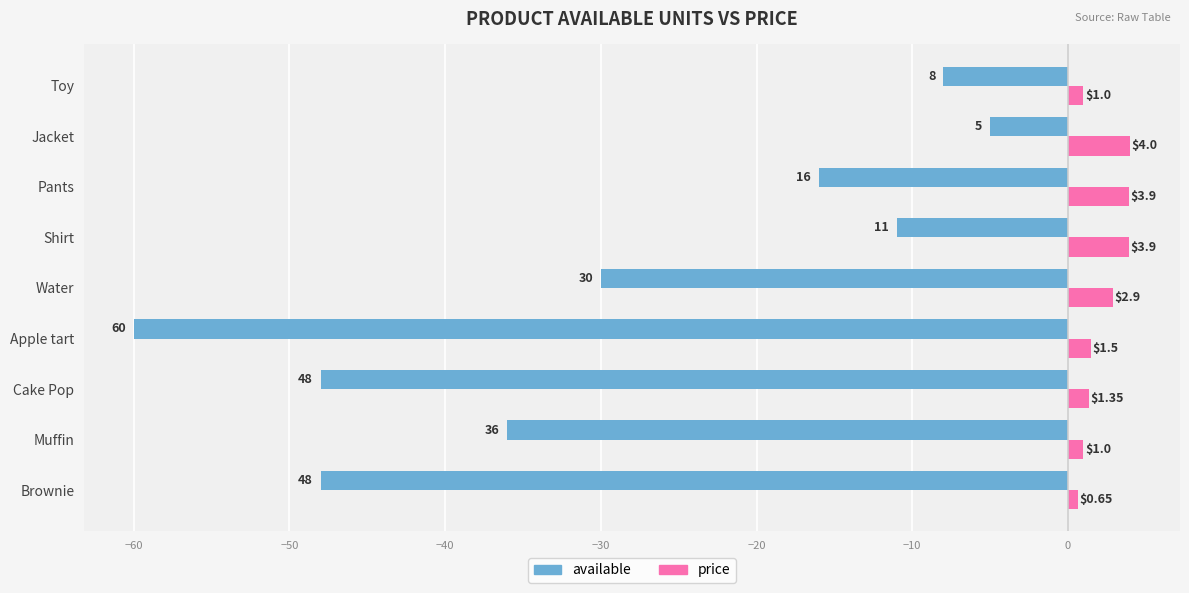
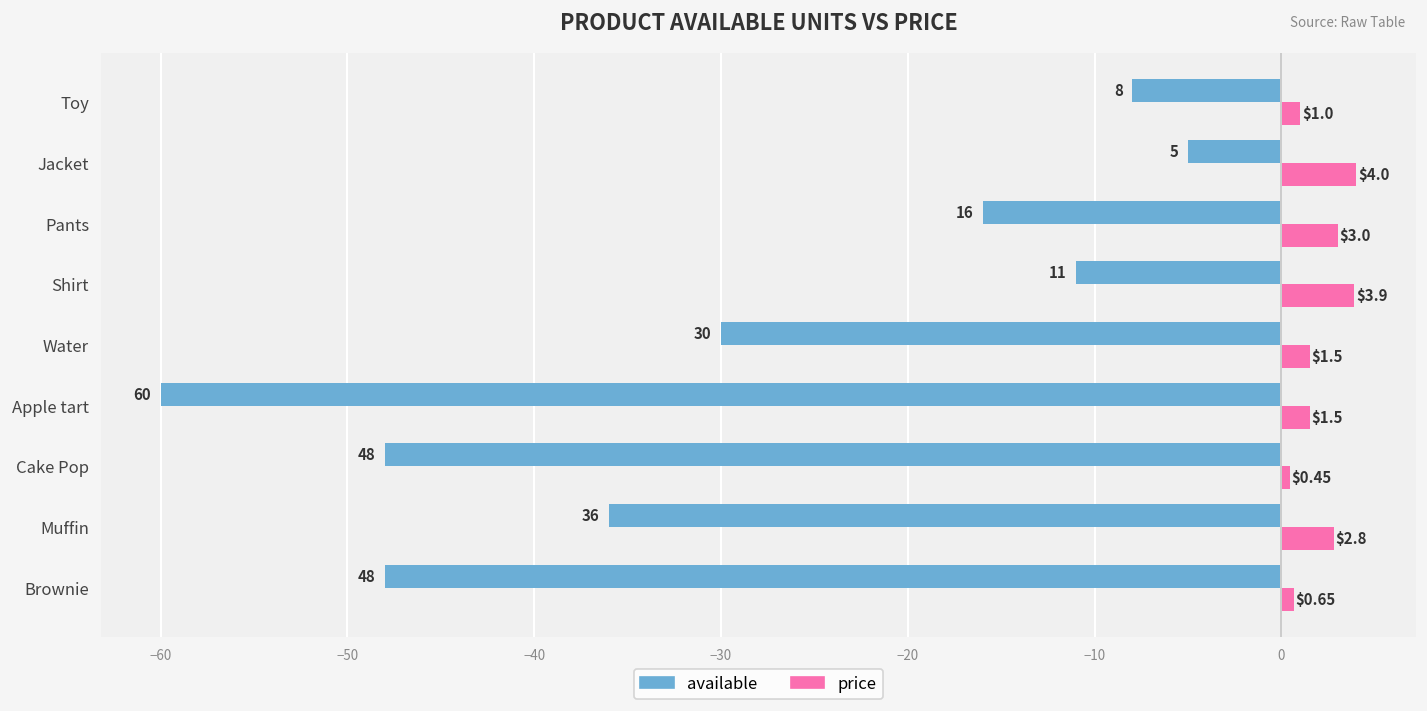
price, Pants: $3.9 -> $3.0
price, Water: $2.9 -> $1.5
price, Cake Pop: $1.35 -> $0.45
price, Muffin: $1.0 -> $2.8
